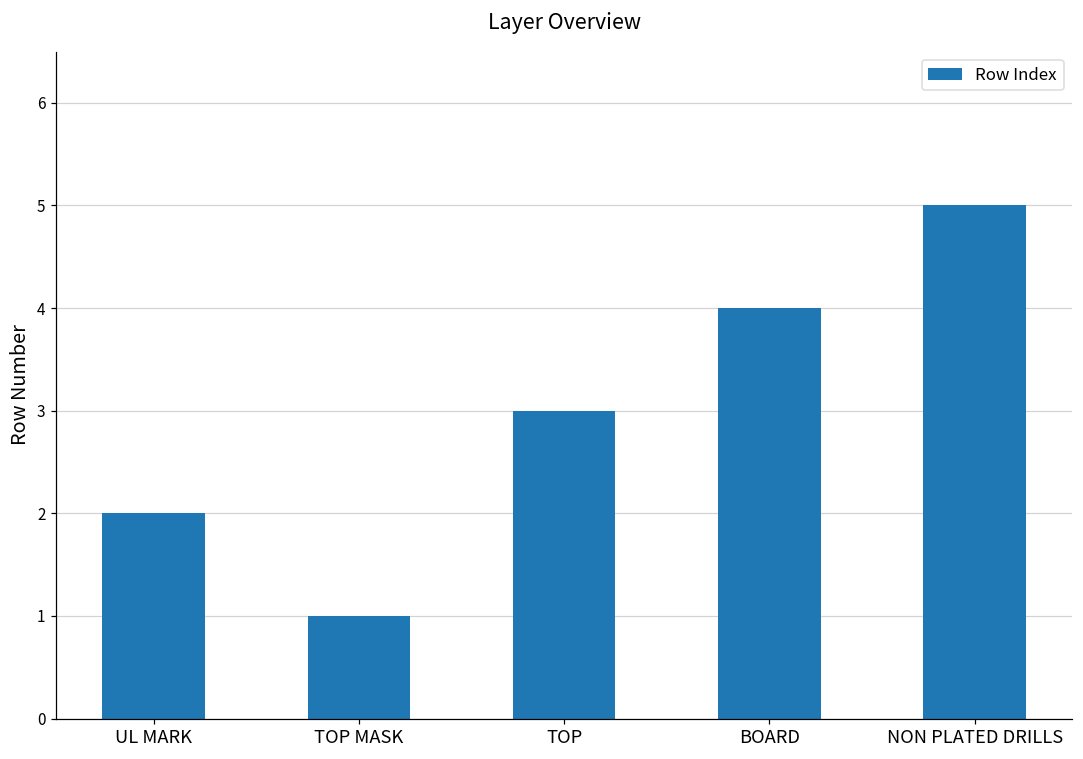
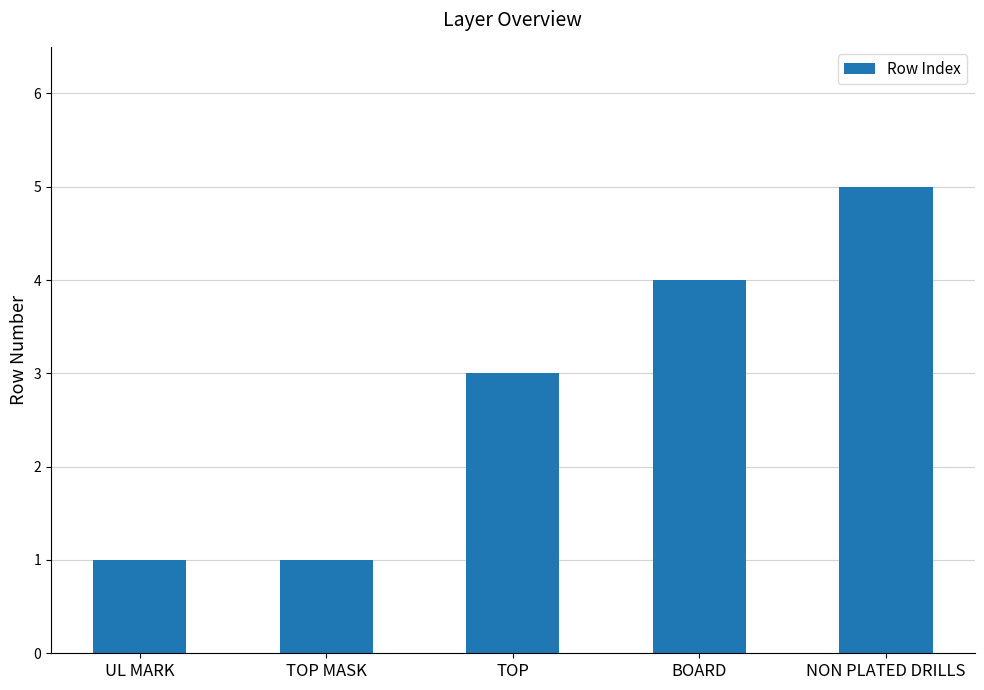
UL MARK: 2 -> 1
